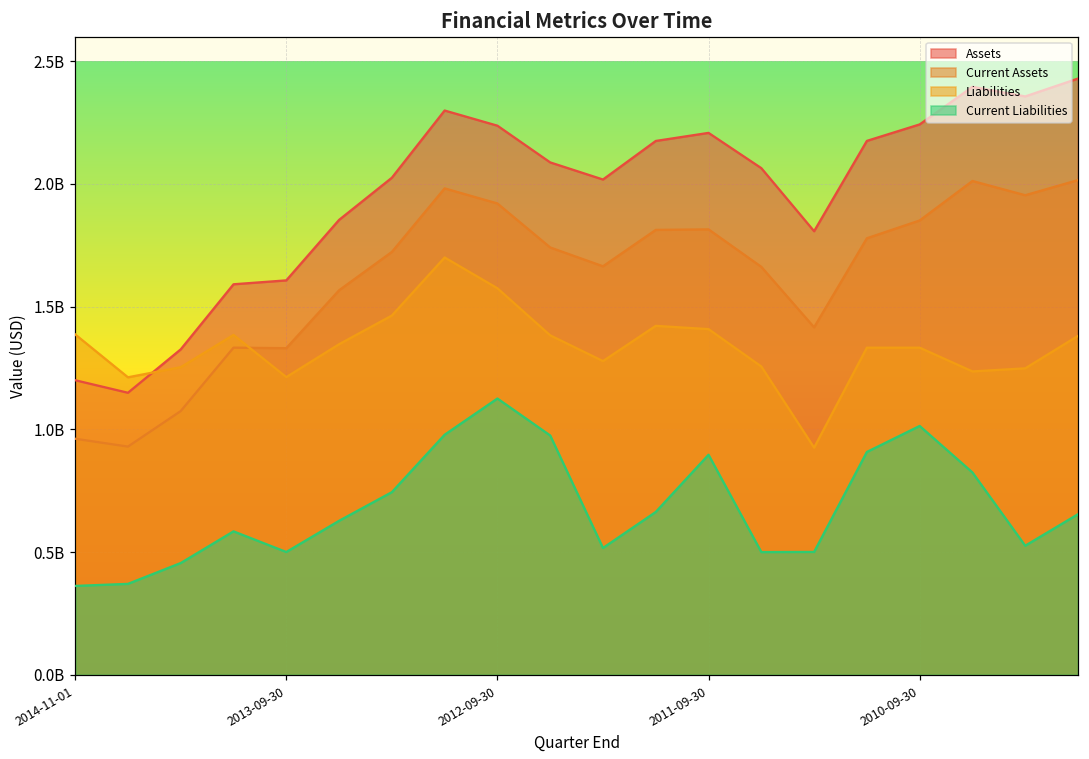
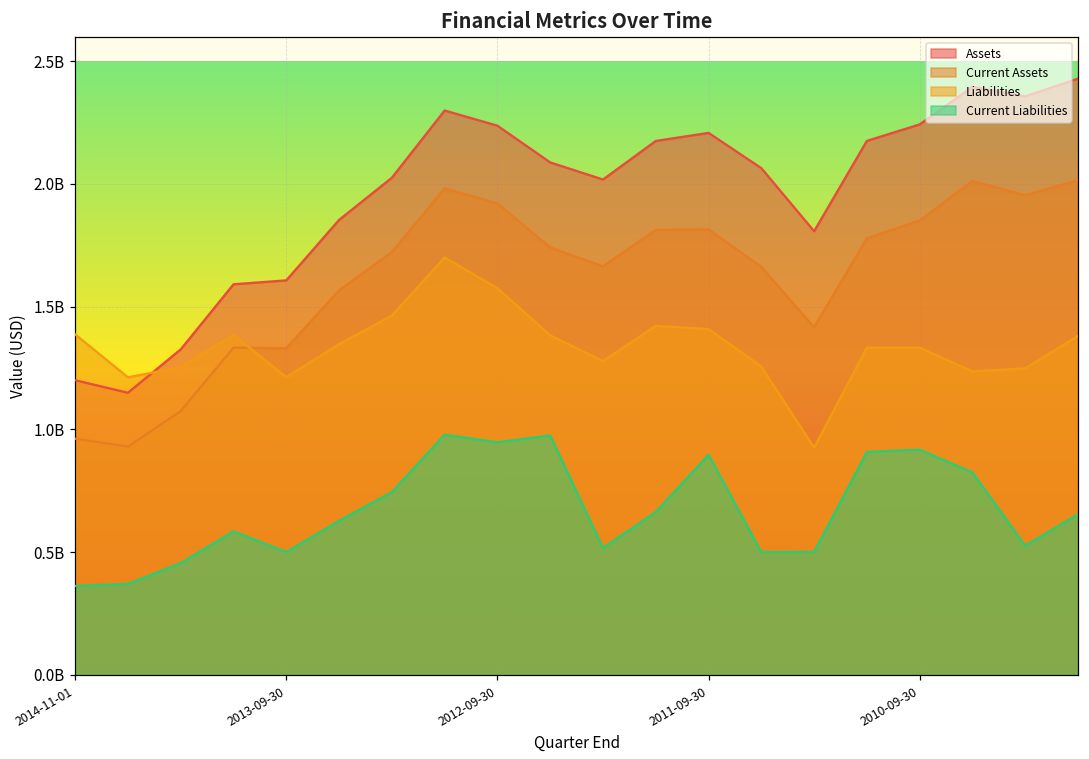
Current Liabilities, 2012-09-30: 1130000000 -> 950000000
Current Liabilities, 2010-09-30: 1010000000 -> 920000000
